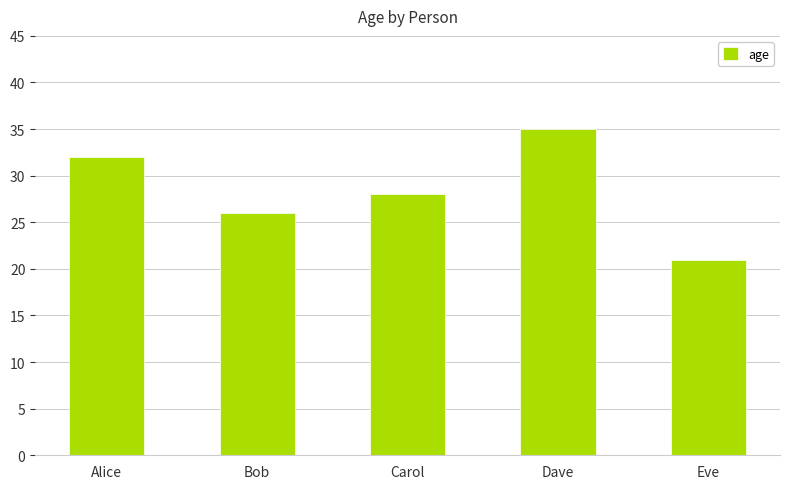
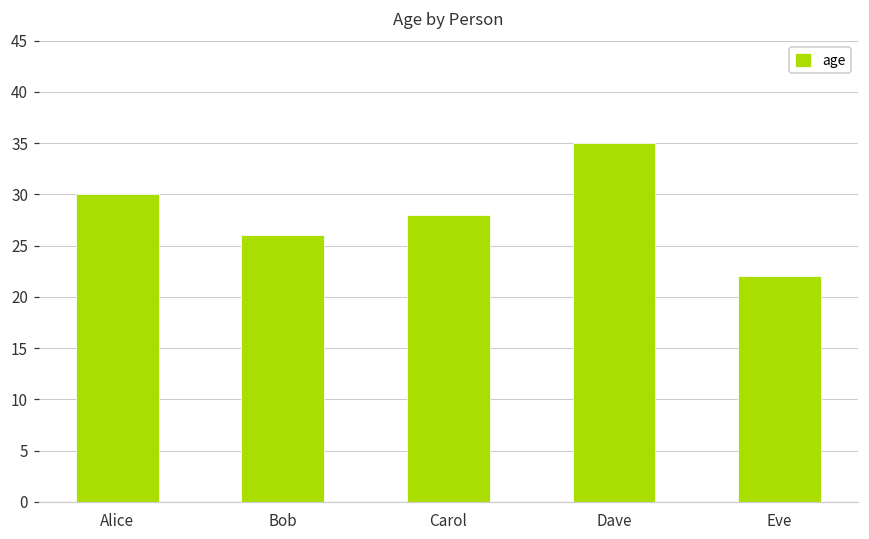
Alice: 32 -> 30
Eve: 21 -> 22
